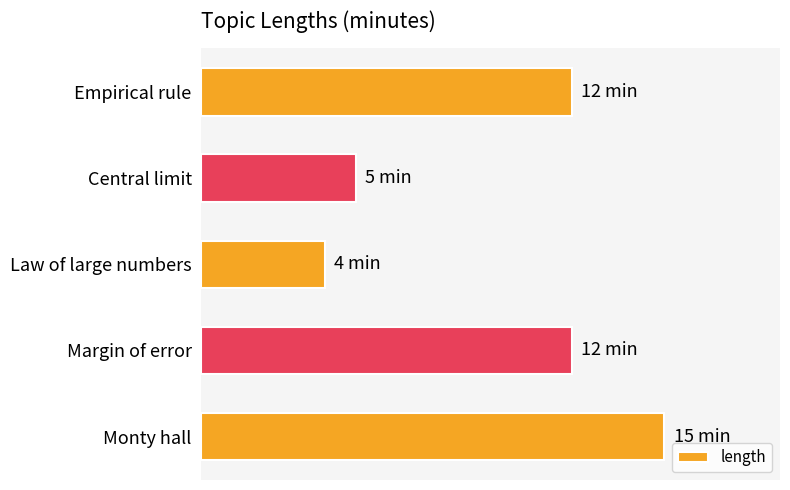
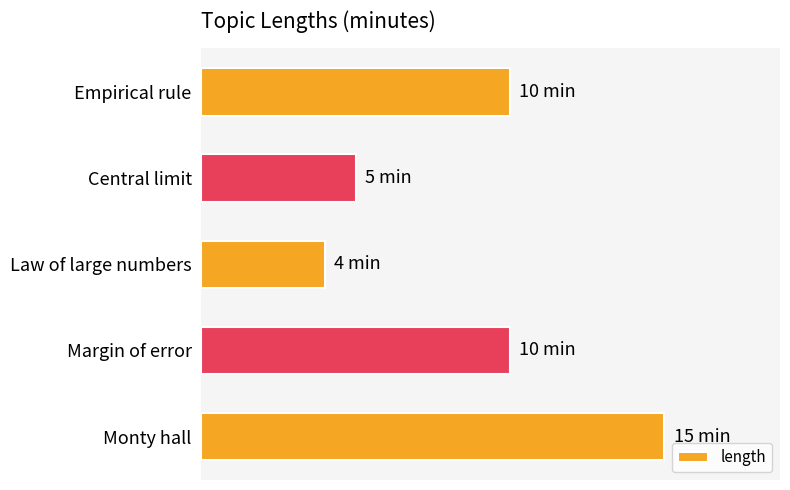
Empirical rule: 12 -> 10
Margin of error: 12 -> 10
